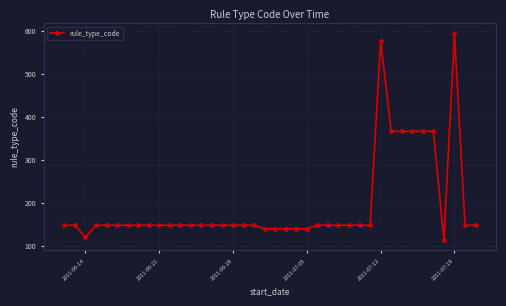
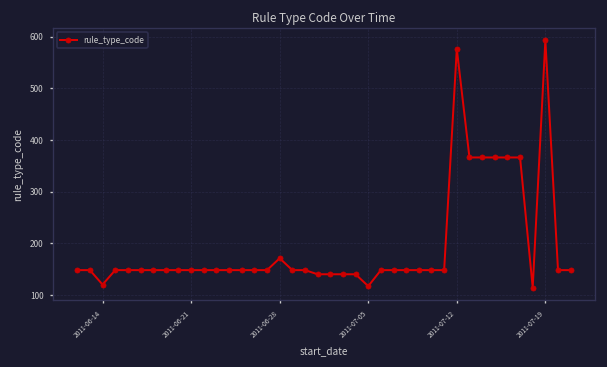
2011-06-28: 150 -> 170
2011-07-05: 140 -> 120
